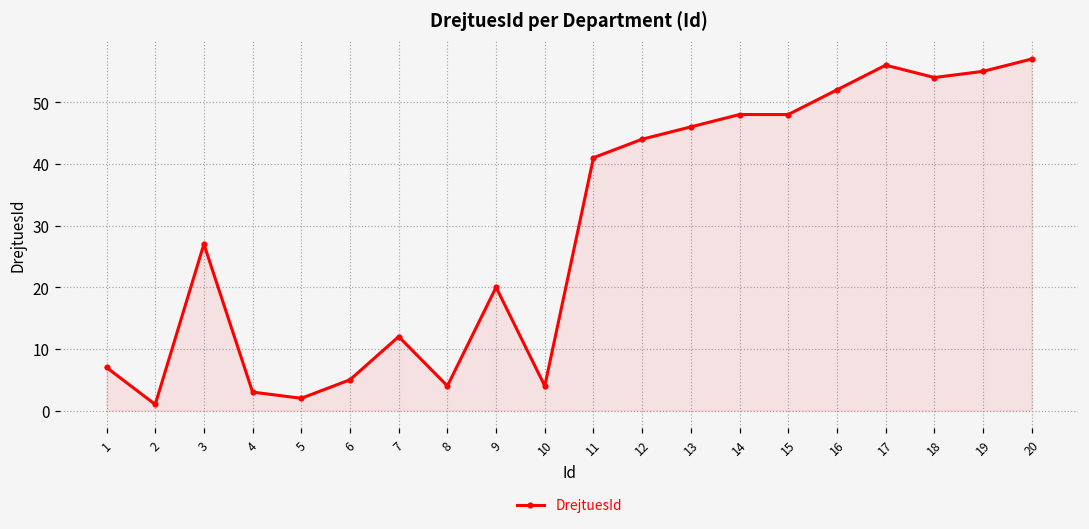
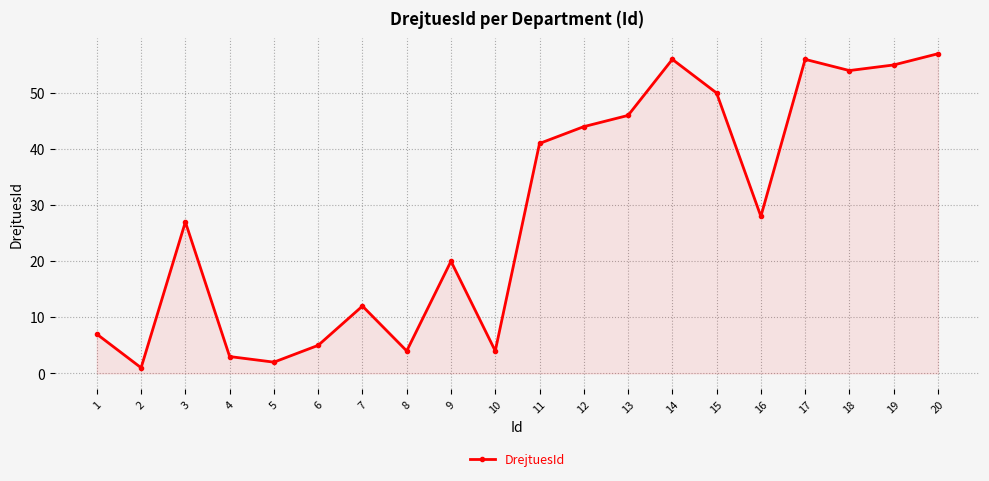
14: 48 -> 56
15: 48 -> 50
16: 52 -> 28
